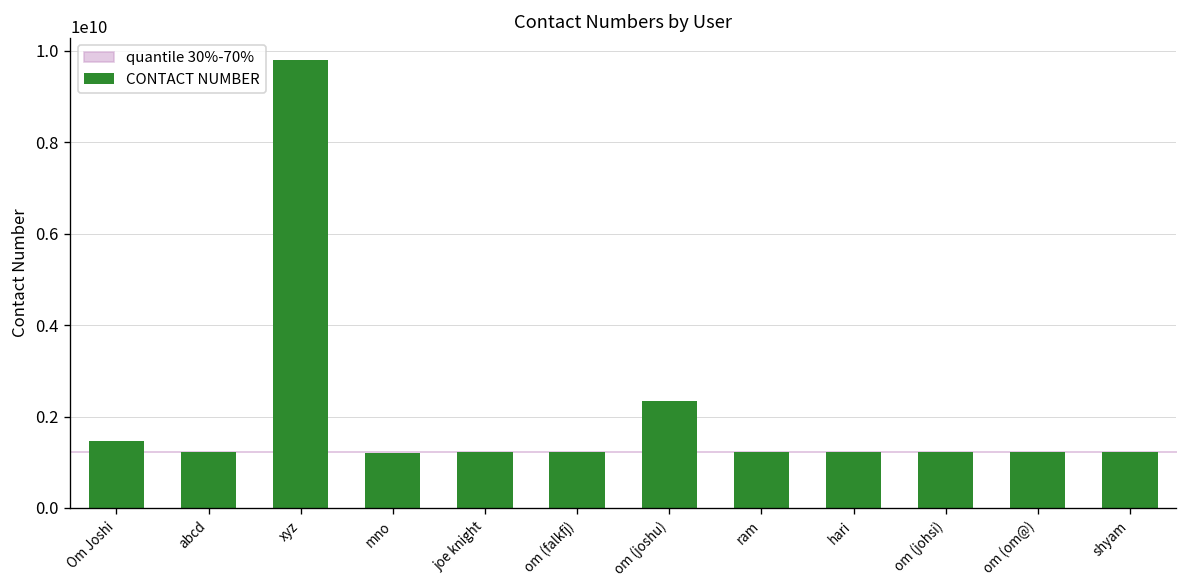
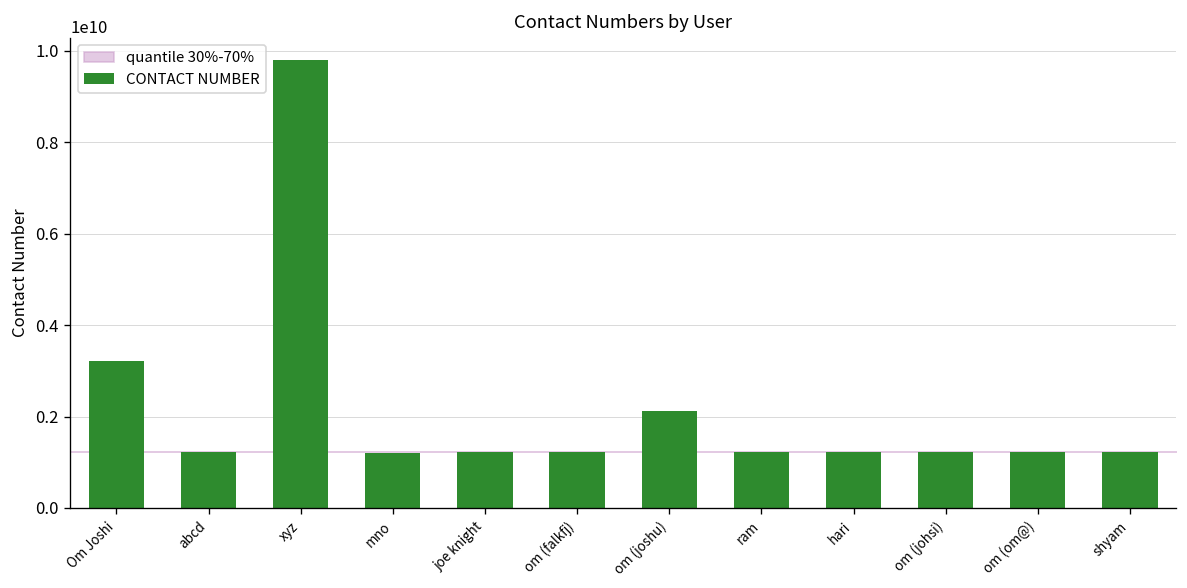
CONTACT NUMBER, Om Joshi: 1500000000 -> 3200000000
CONTACT NUMBER, om (joshu): 2300000000 -> 2100000000
